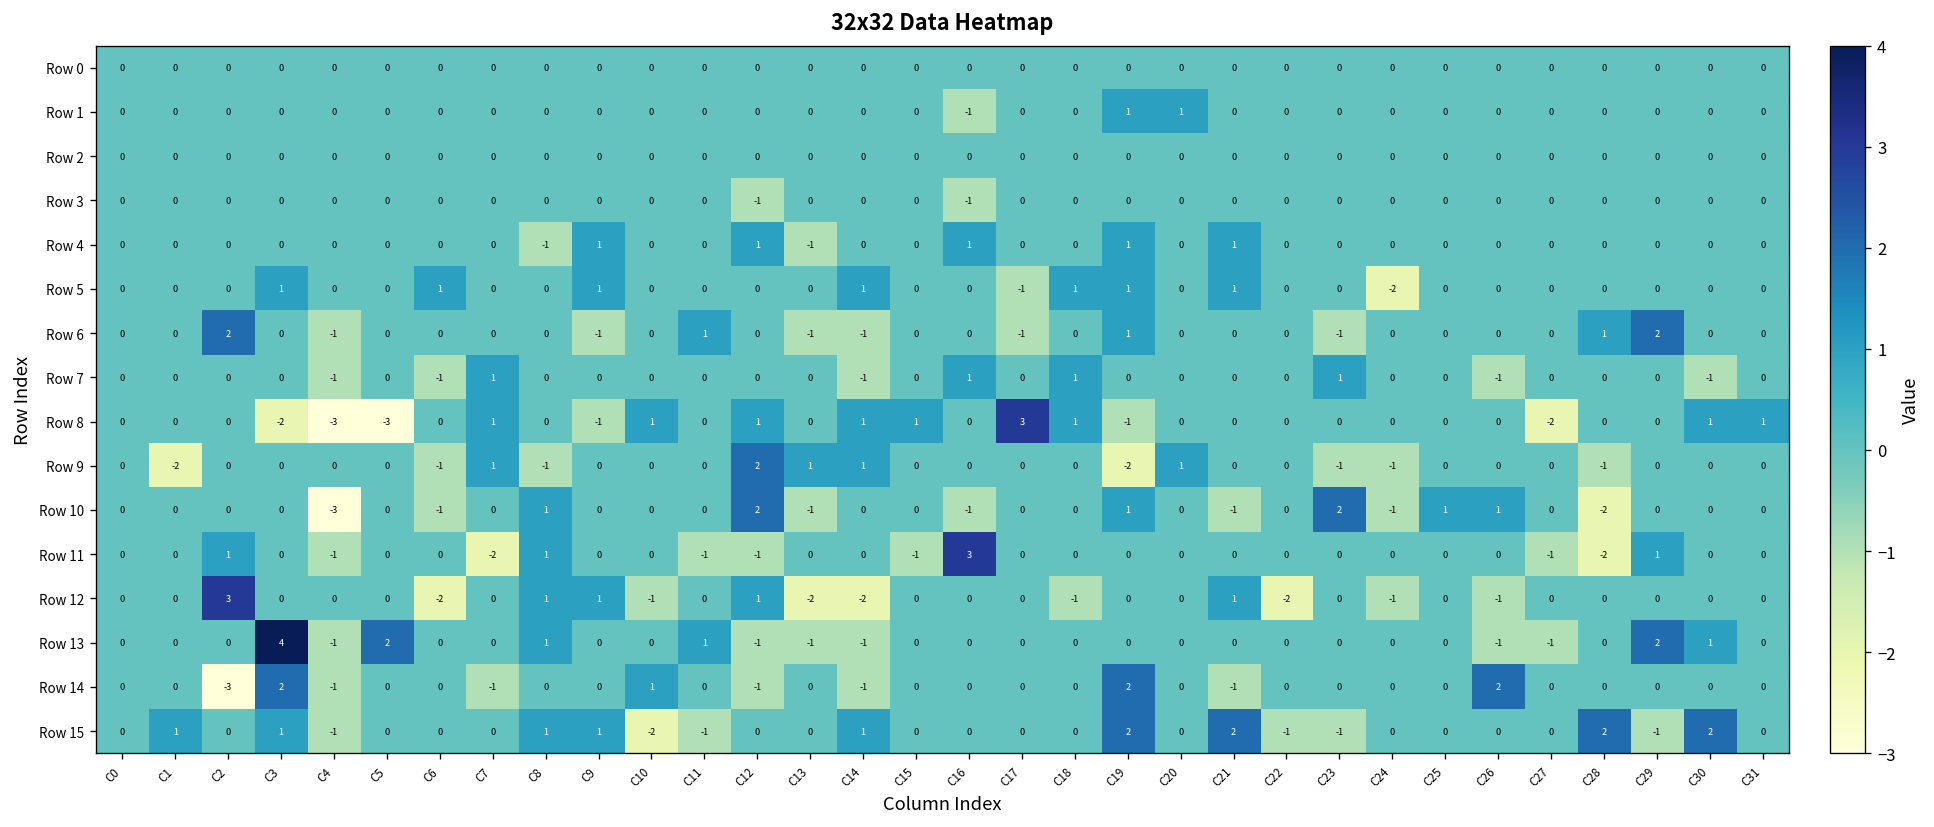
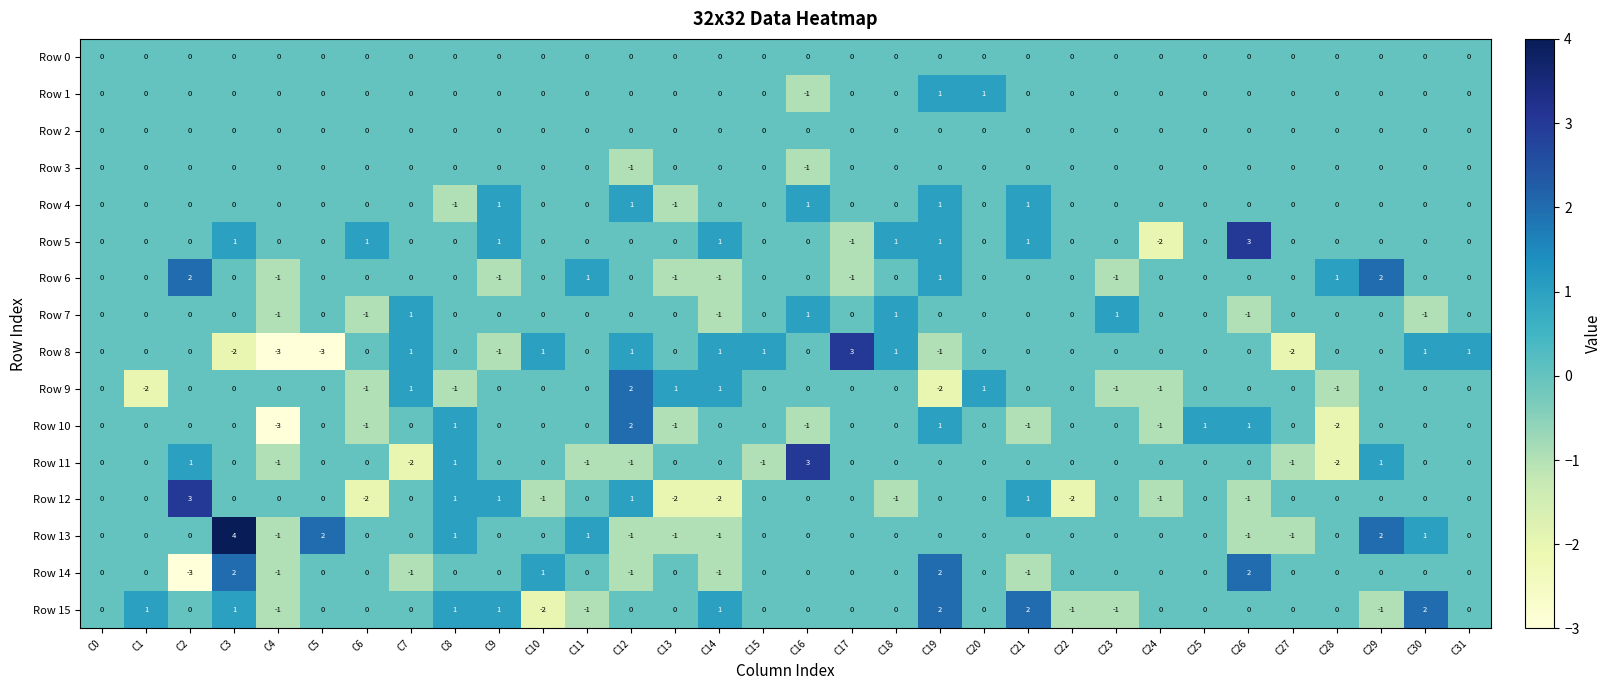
Row 5, C26: 0 -> 3
Row 10, C23: 2 -> 0
Row 15, C28: 2 -> 0
